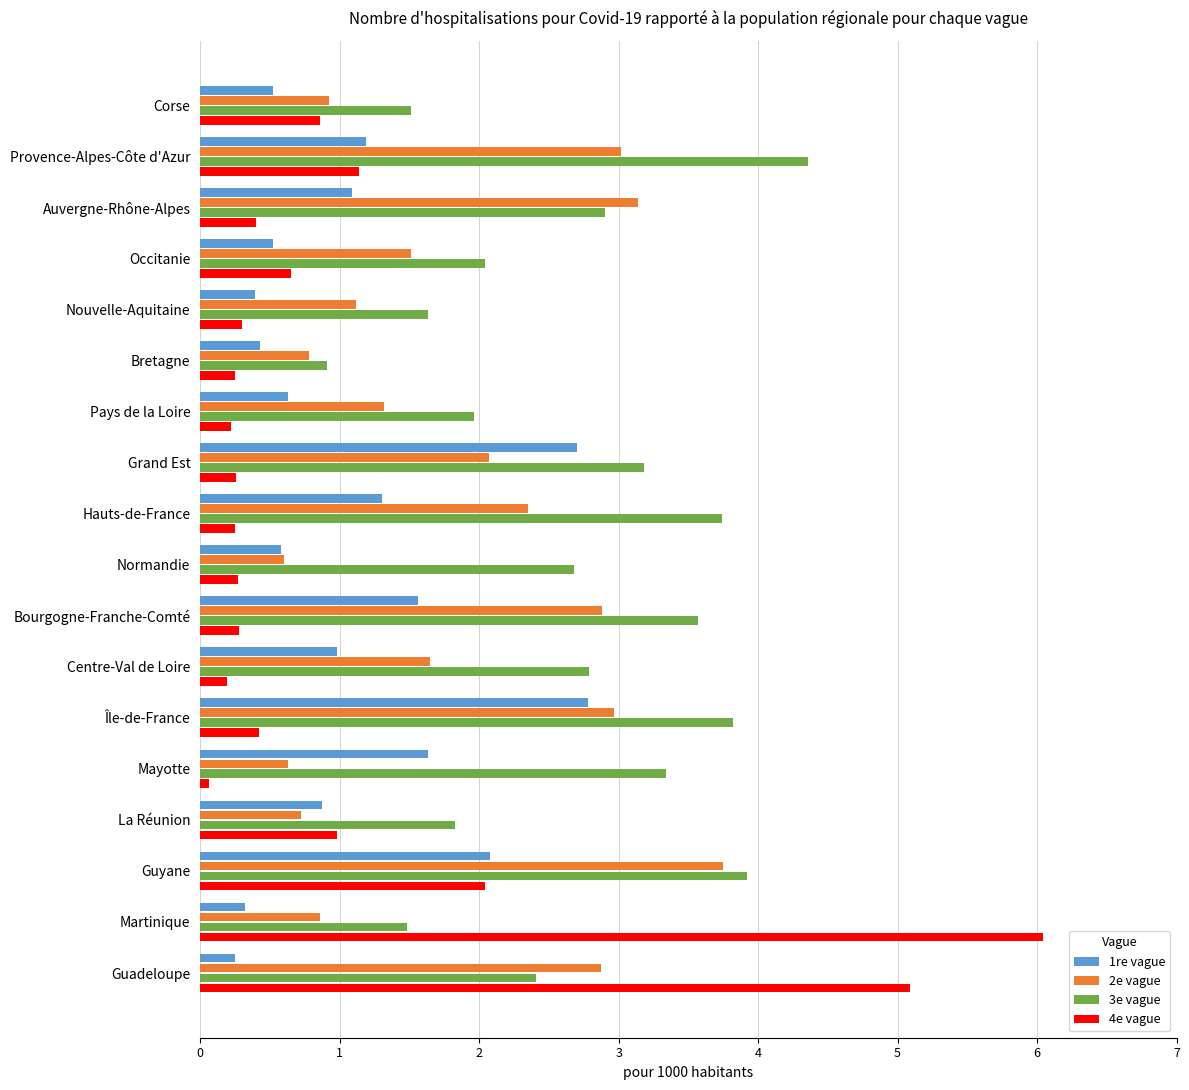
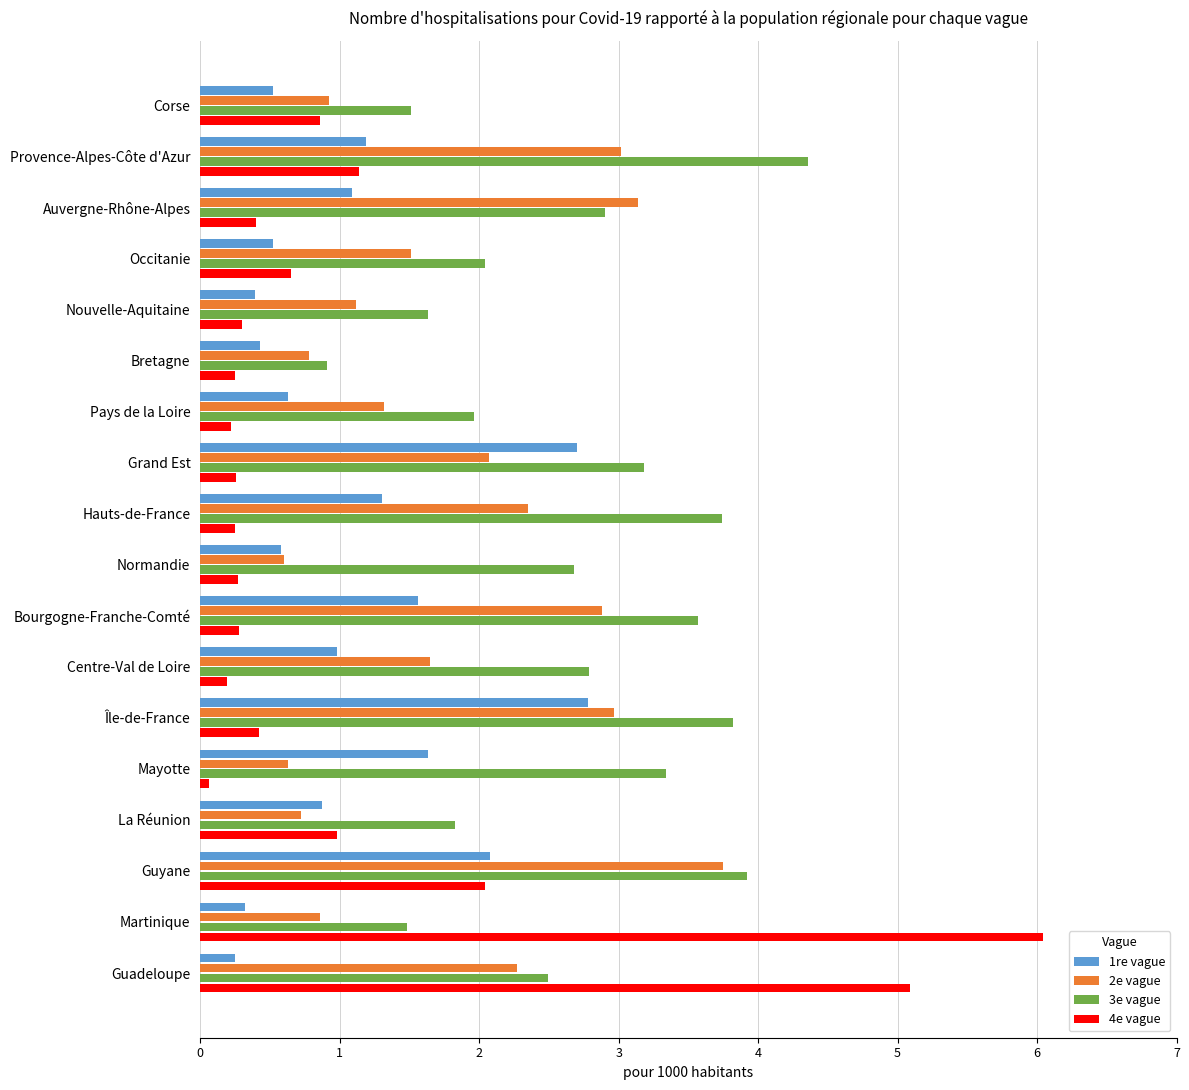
2e vague, Guadeloupe: 2.87 -> 2.27
3e vague, Guadeloupe: 2.41 -> 2.49
